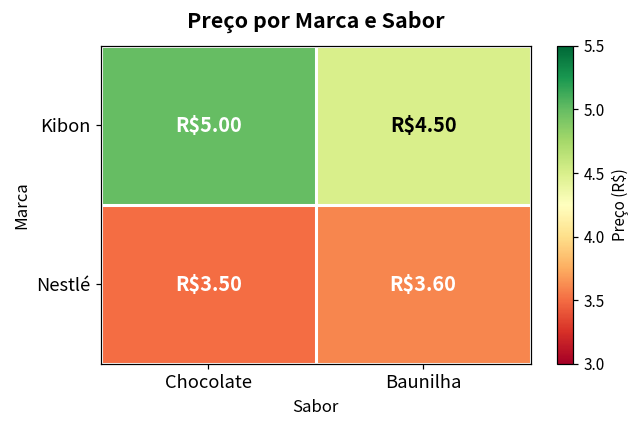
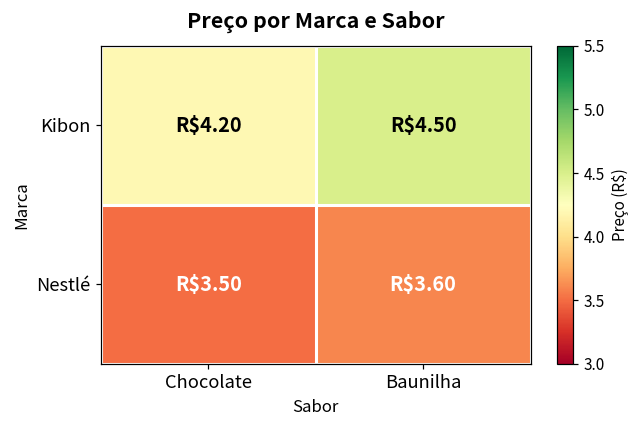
Kibon, Chocolate: $5.00 -> $4.20
